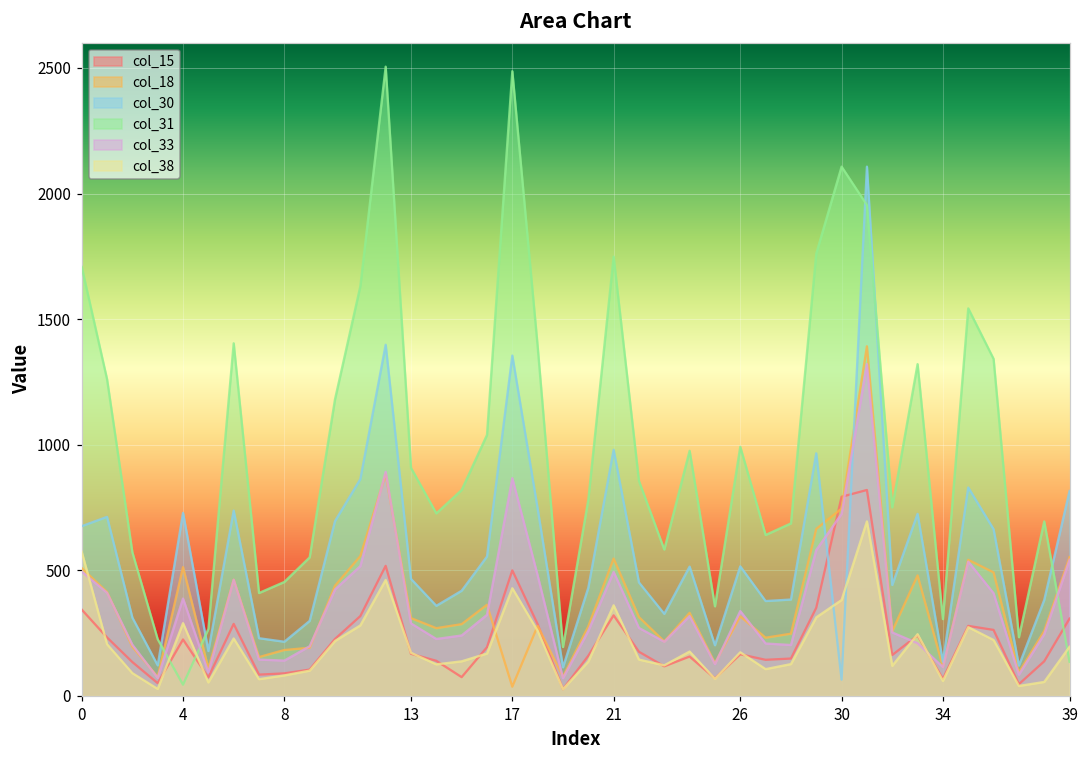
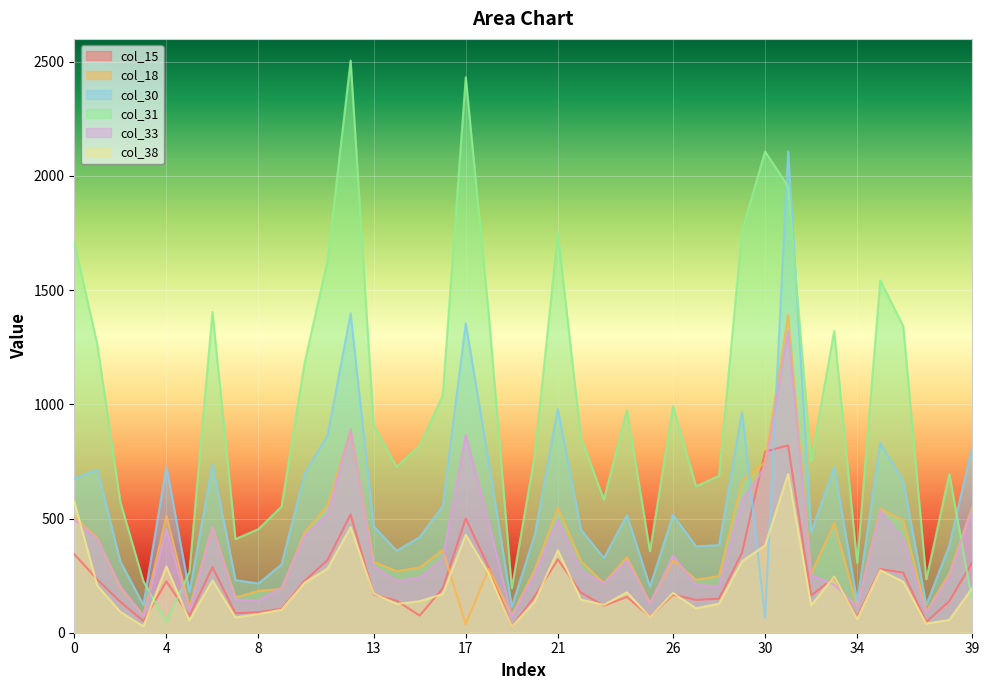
col_33, 4: 390 -> 450
col_31, 17: 2490 -> 2430
